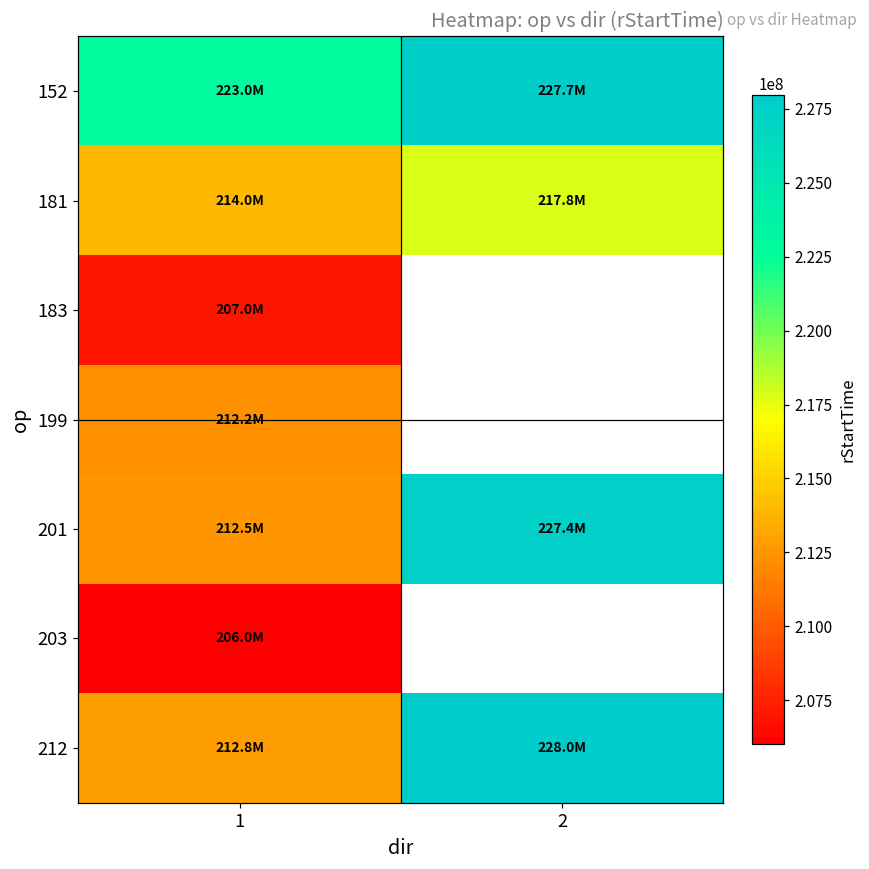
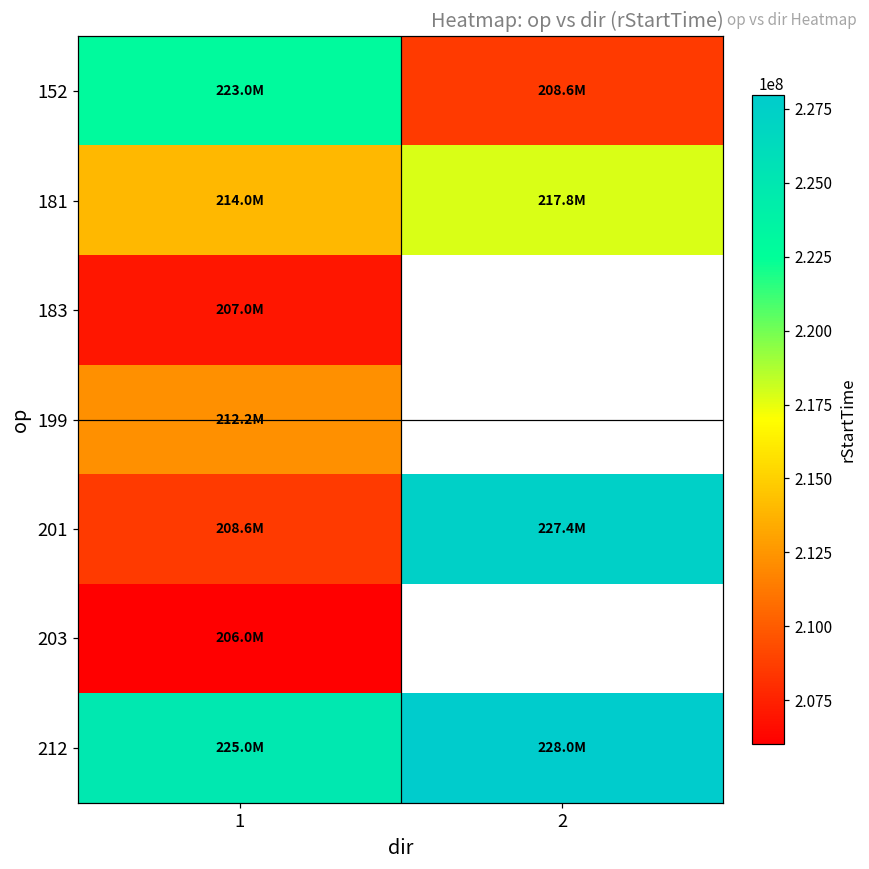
152, 2: 227.7M -> 208.6M
201, 1: 212.5M -> 208.6M
212, 1: 212.8M -> 225.0M
